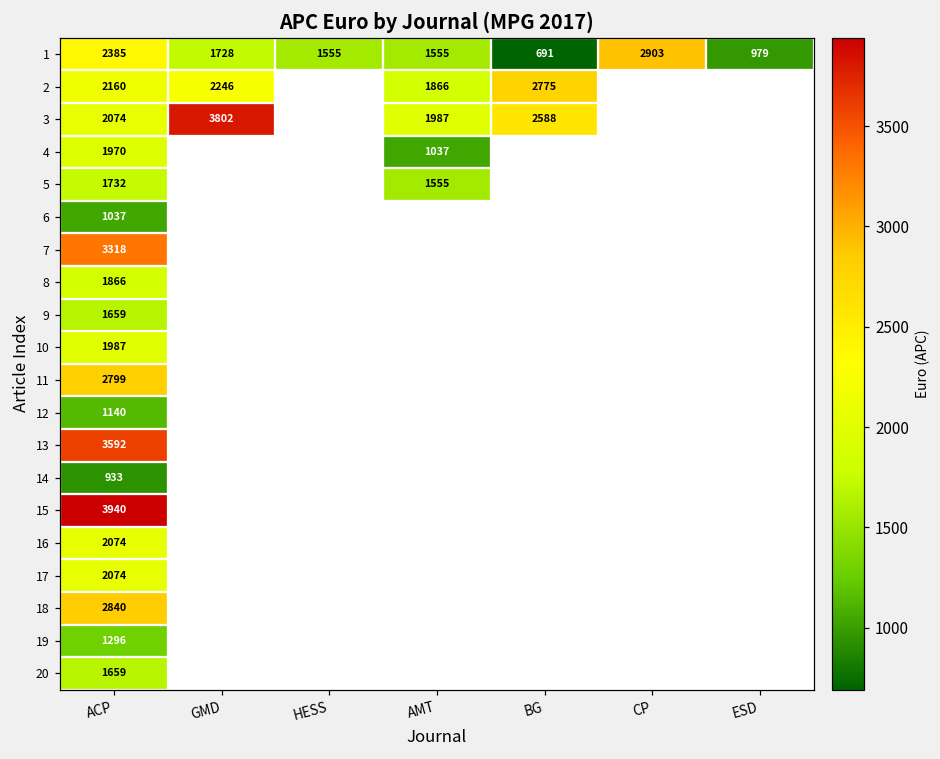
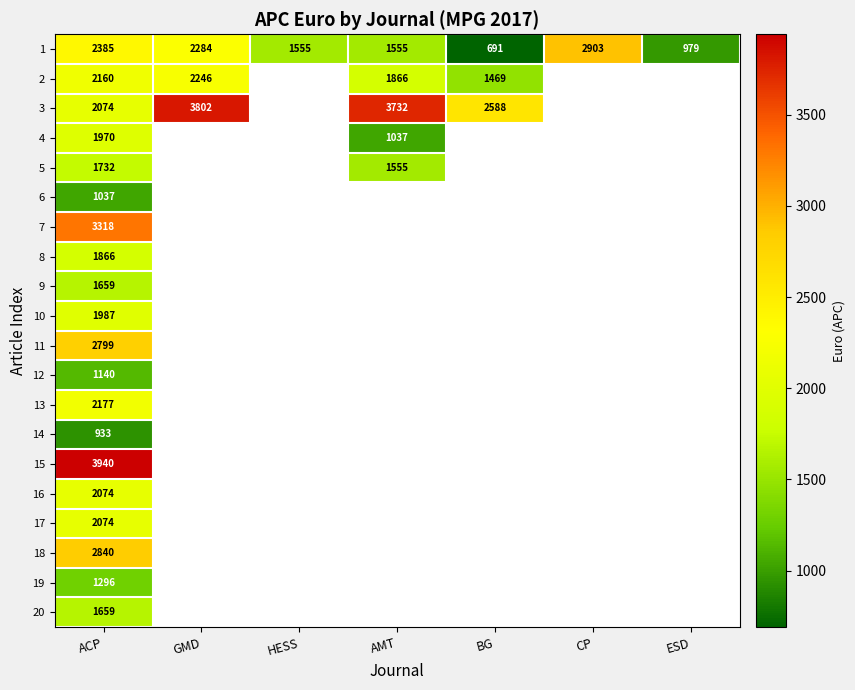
1, GMD: 1728 -> 2284
2, BG: 2775 -> 1469
3, AMT: 1987 -> 3732
13, ACP: 3592 -> 2177
